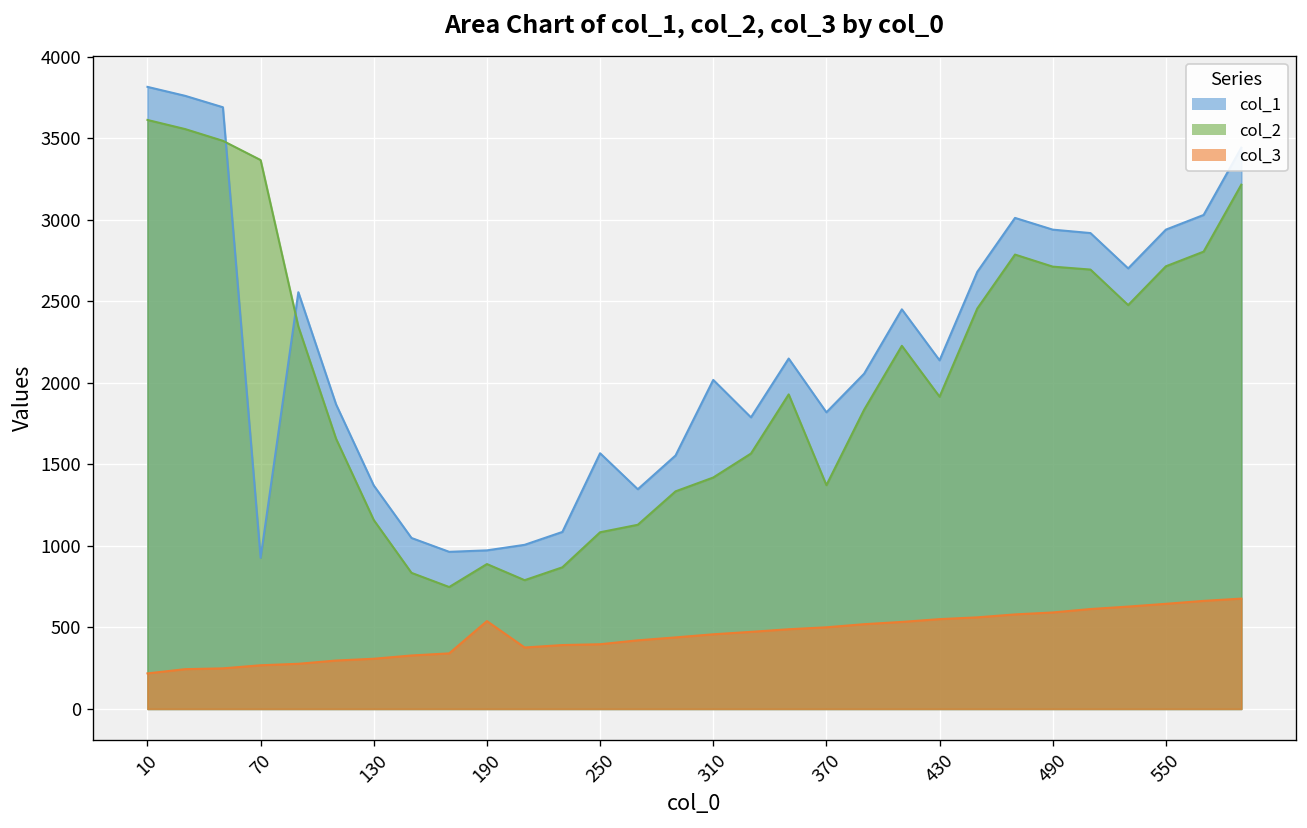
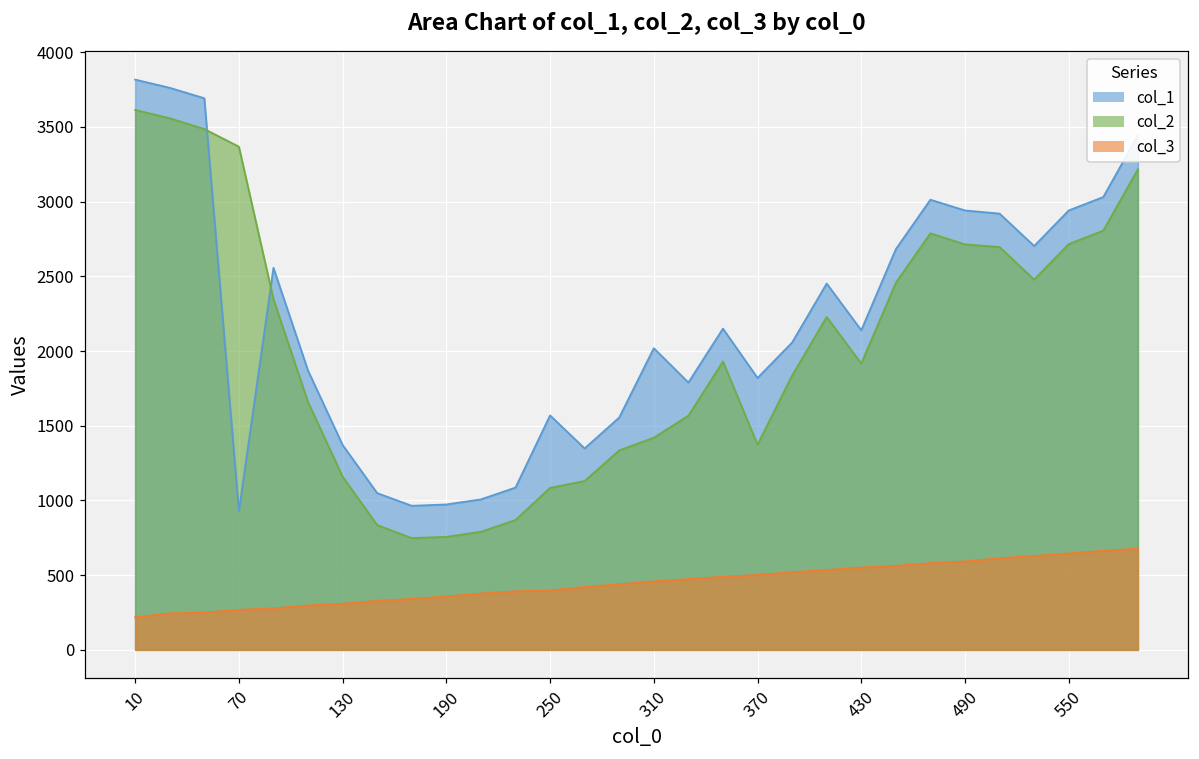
col_2, 190: 890 -> 760
col_3, 190: 540 -> 360
